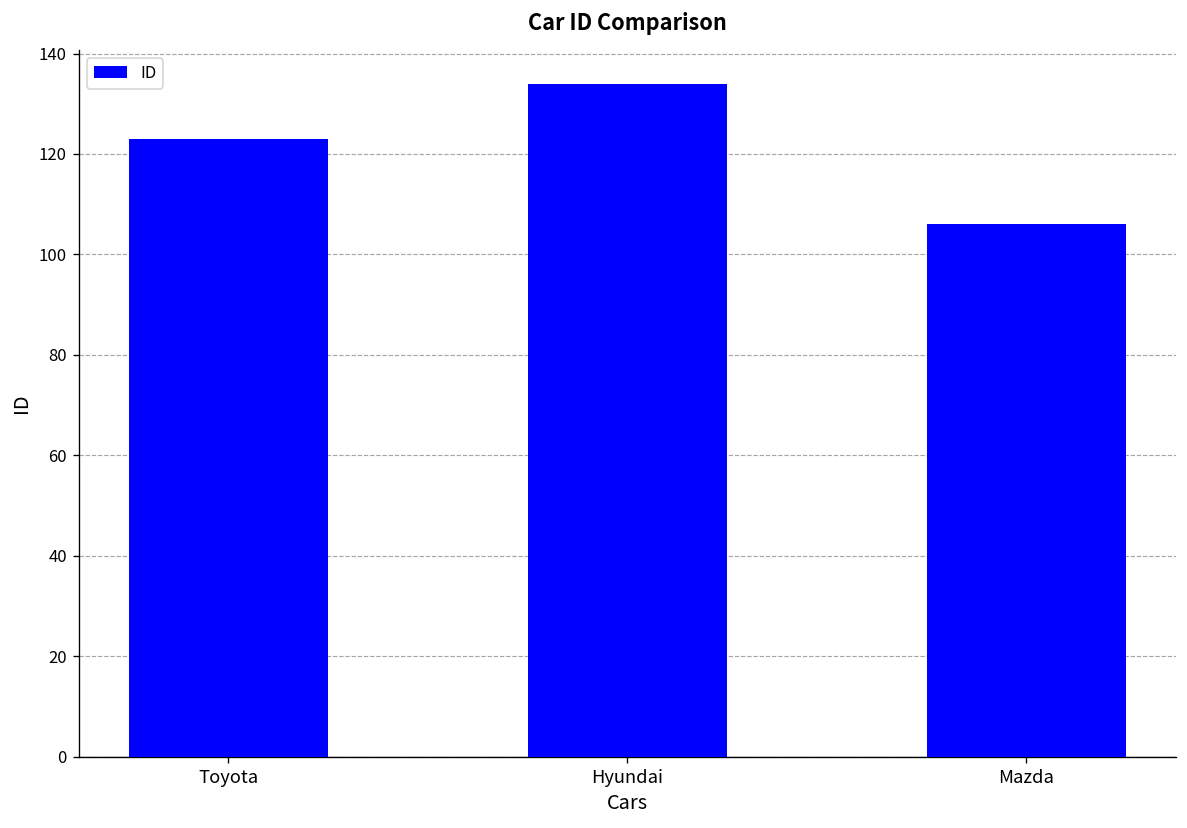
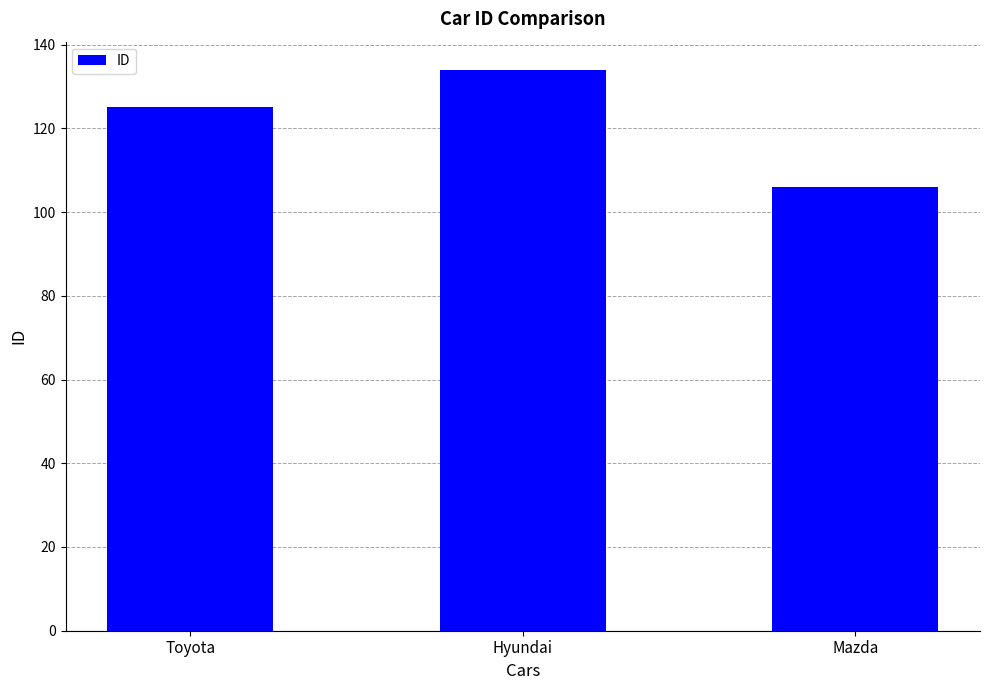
Toyota: 123 -> 125
